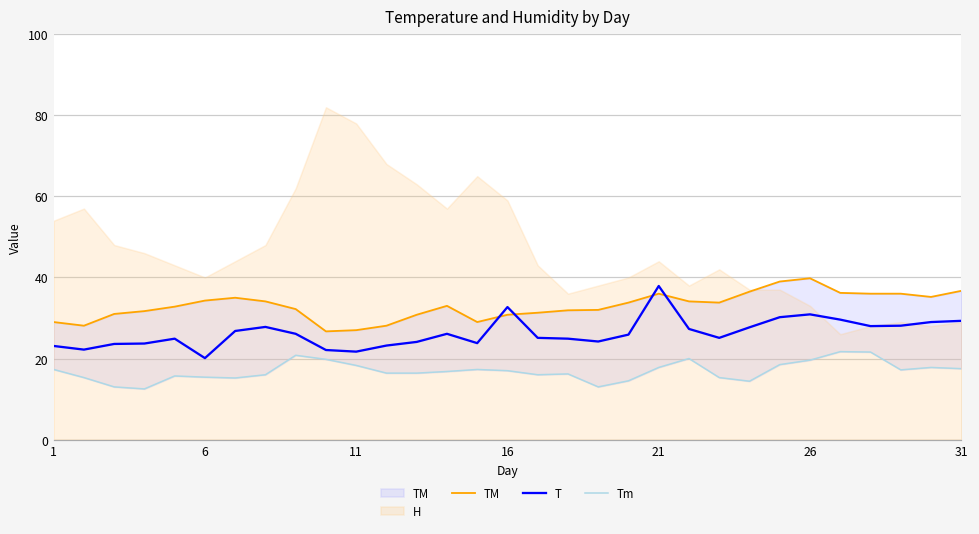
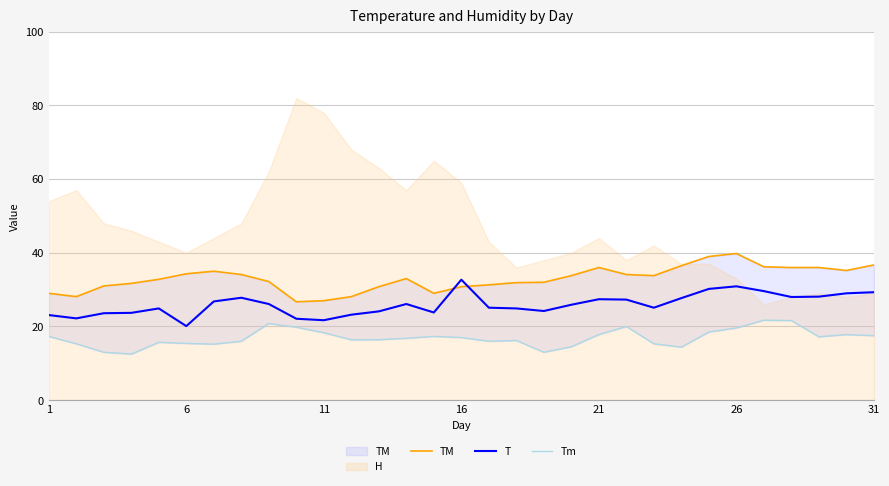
T, 21: 38 -> 27
